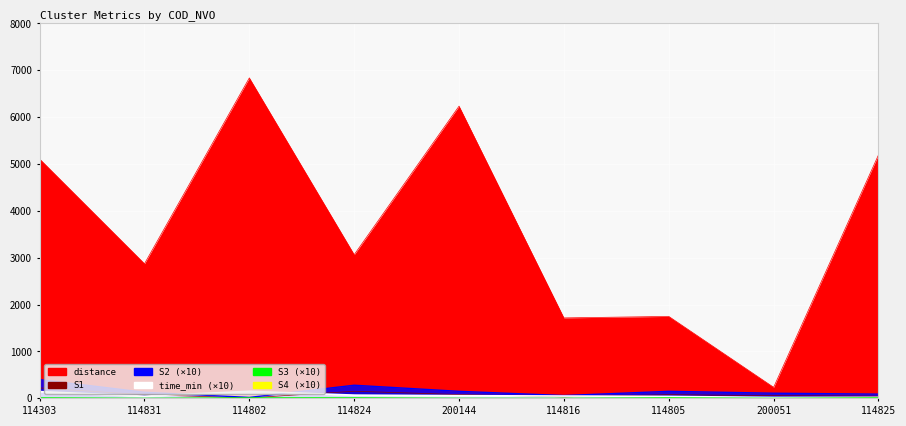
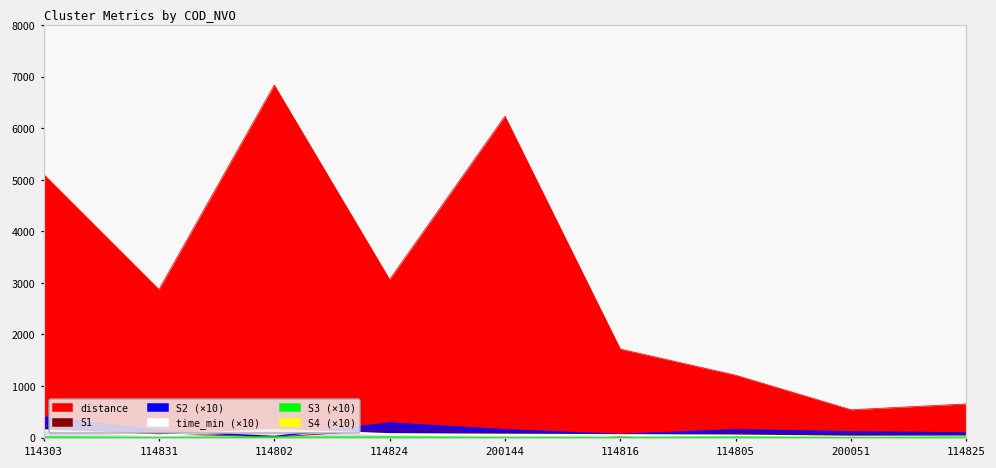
distance, 114805: 1700 -> 1200
distance, 200051: 200 -> 500
distance, 114825: 5200 -> 700
